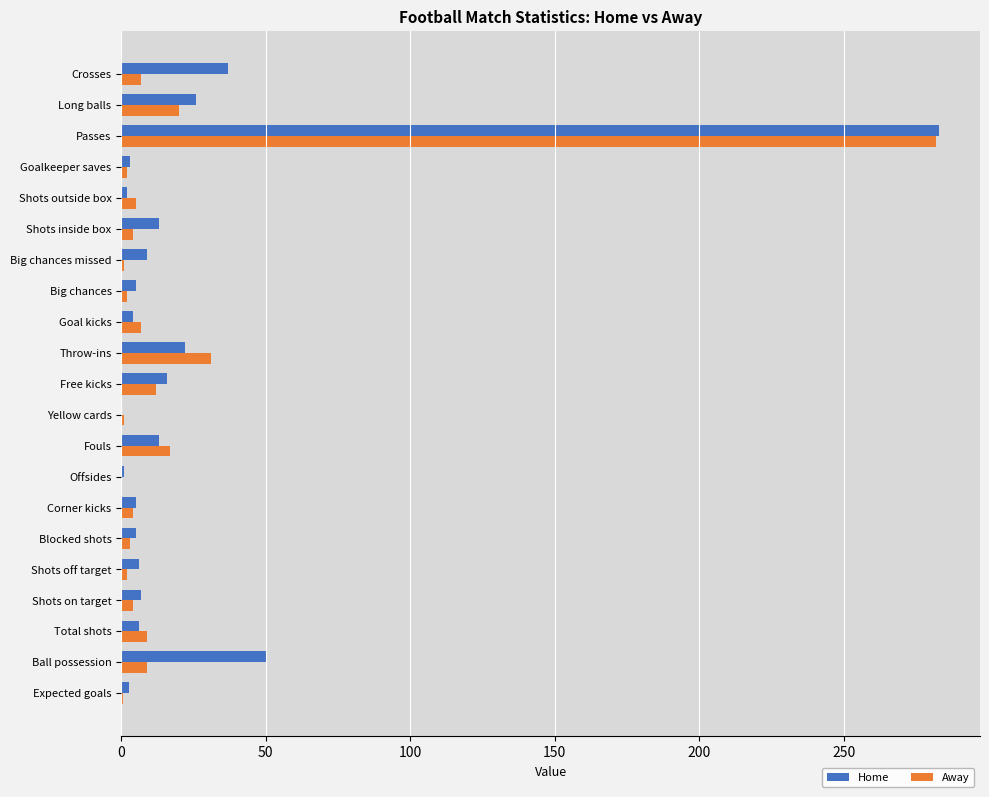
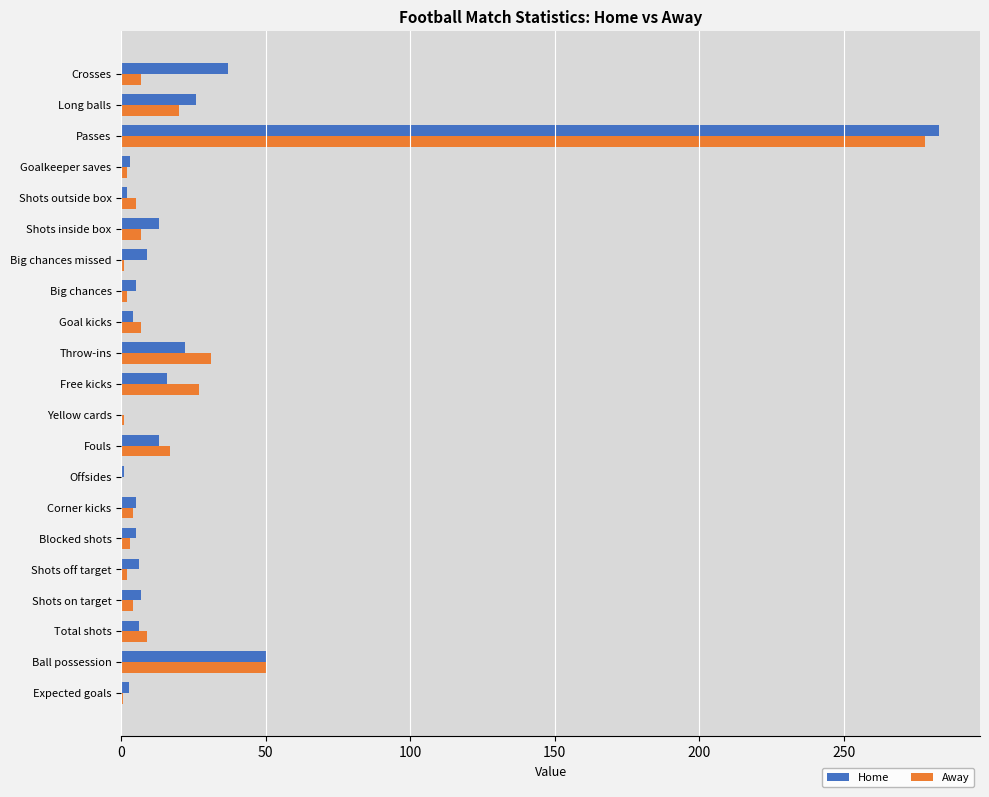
Away, Passes: 282 -> 278
Away, Shots inside box: 4 -> 7
Away, Free kicks: 12 -> 27
Away, Ball possession: 9 -> 50
